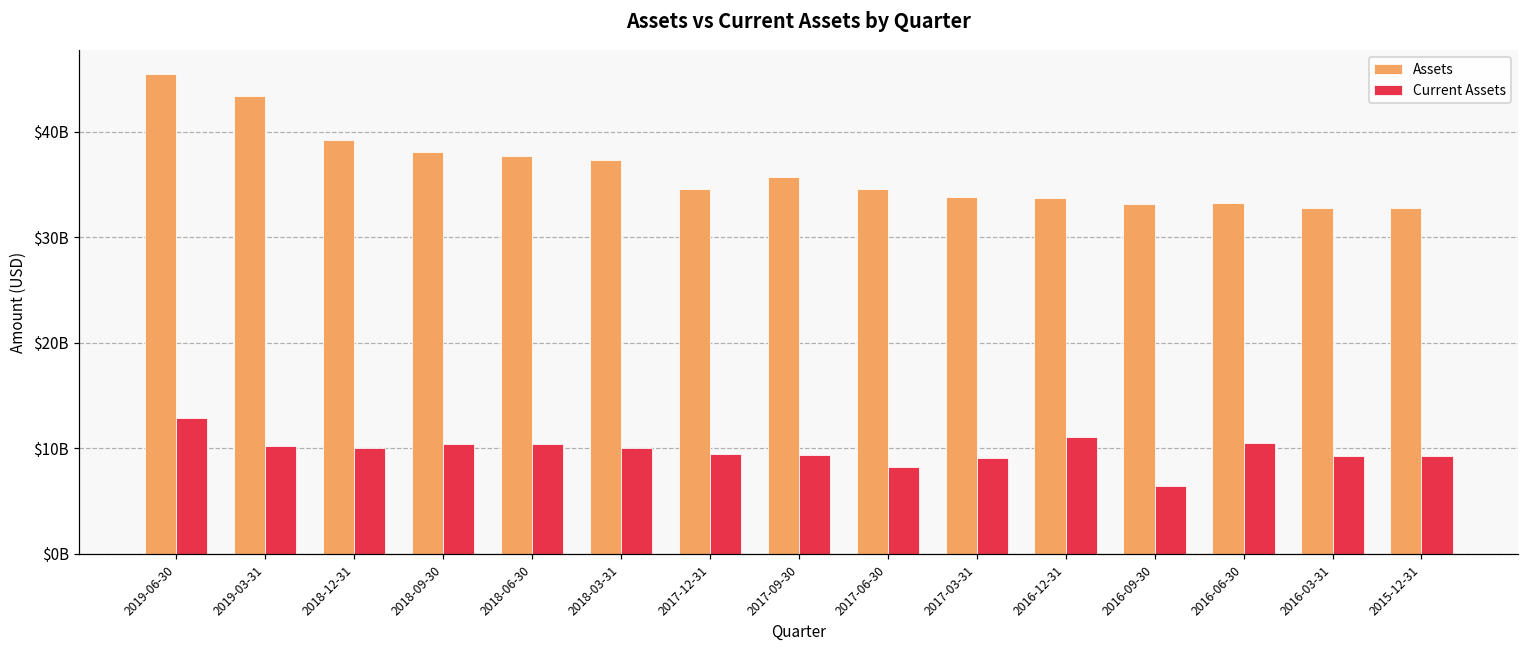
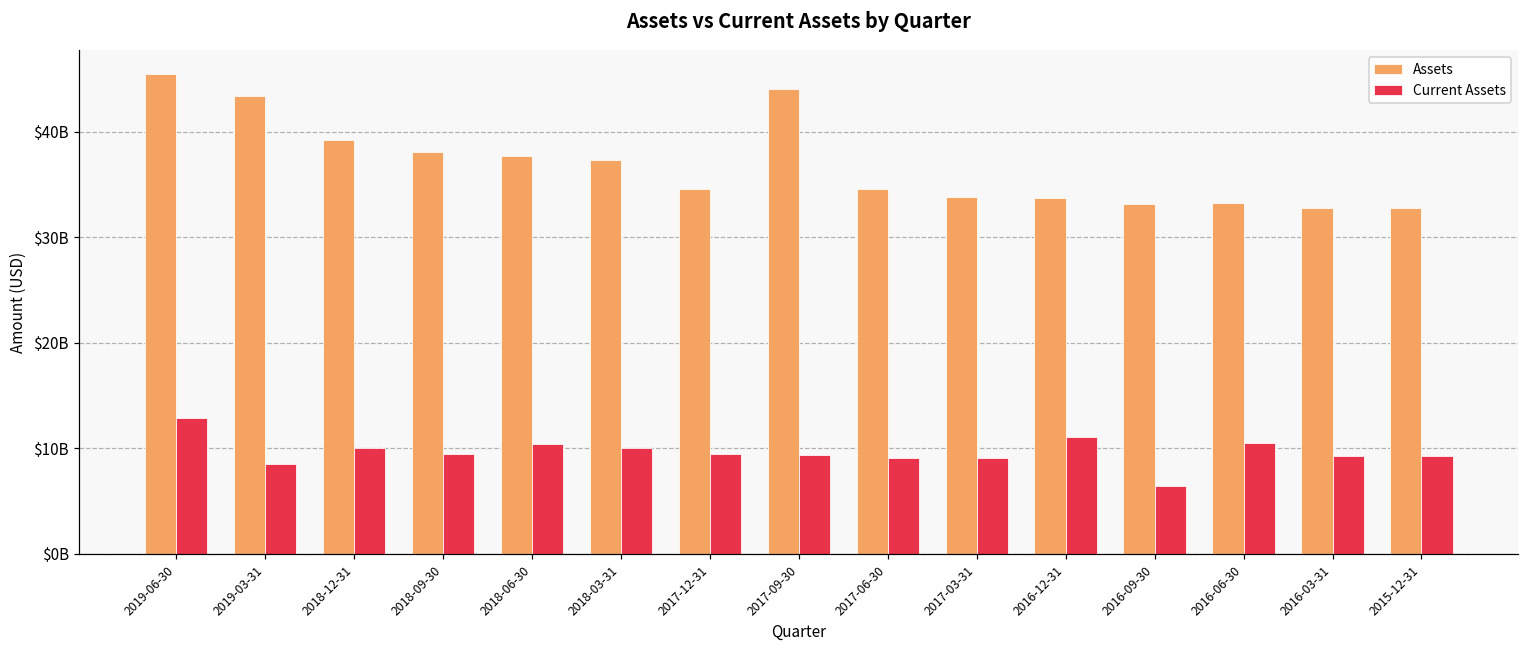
Current Assets, 2019-03-31: $10000000000 -> $9000000000
Current Assets, 2018-09-30: $10000000000 -> $9000000000
Assets, 2017-09-30: $36000000000 -> $44000000000
Current Assets, 2017-06-30: $8000000000 -> $9000000000
